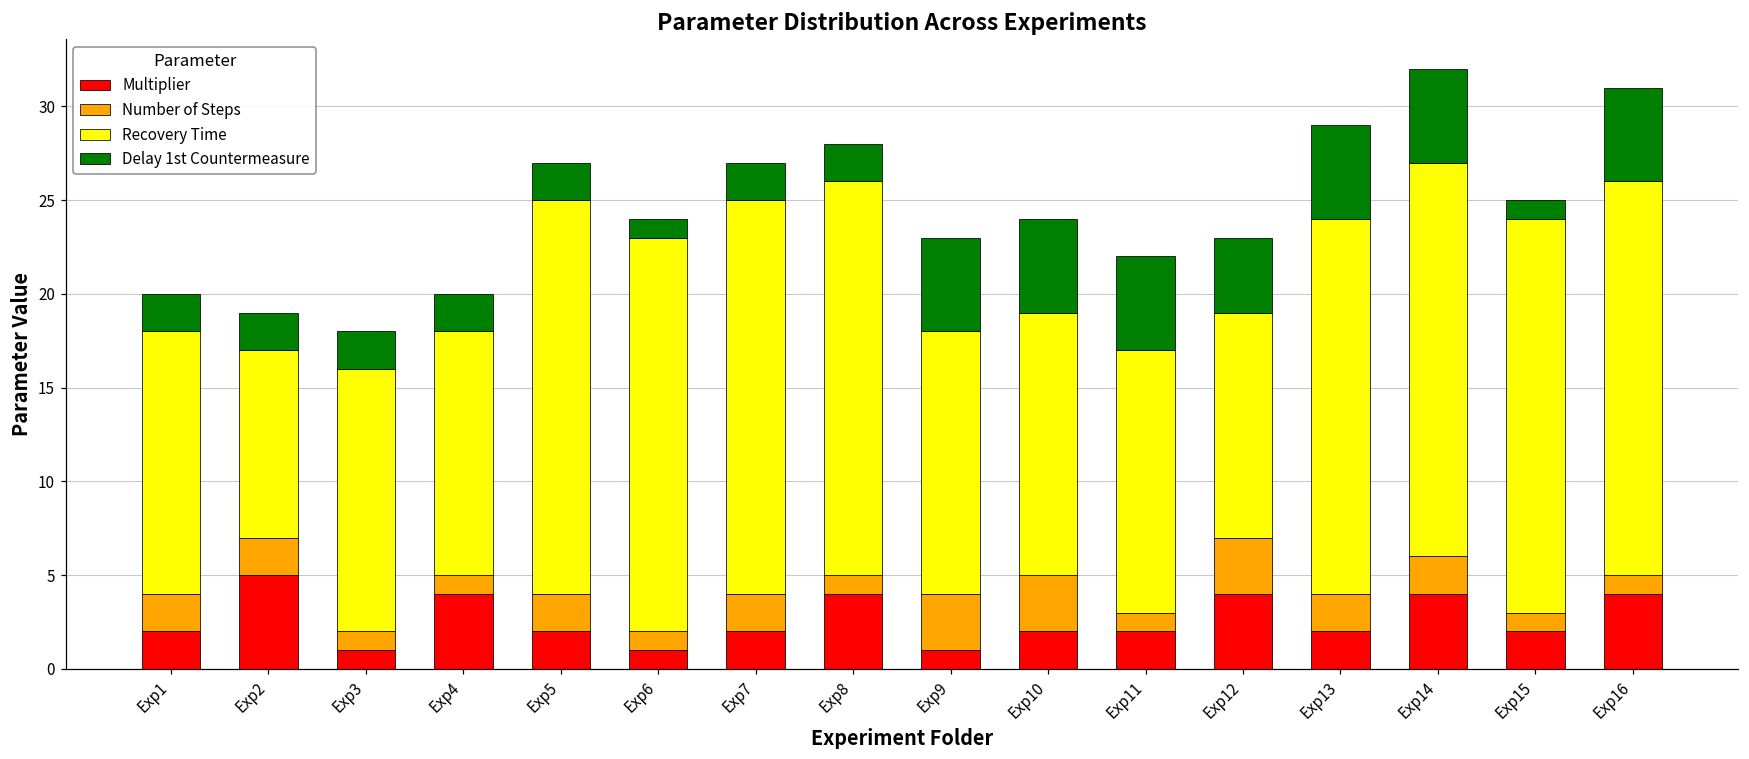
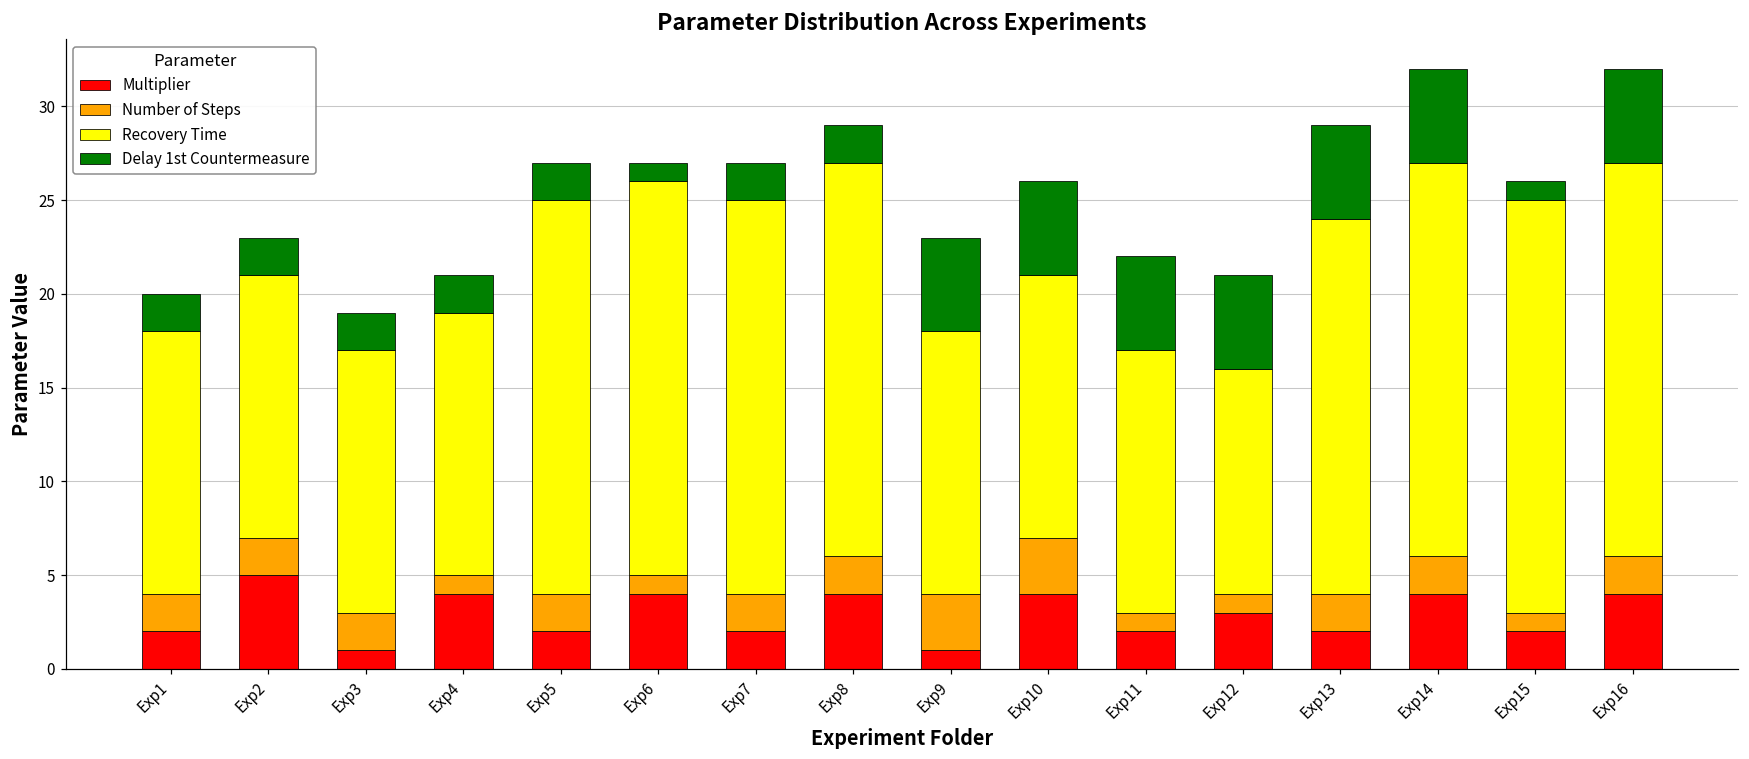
Recovery Time, Exp2: 10 -> 14
Number of Steps, Exp3: 1 -> 2
Recovery Time, Exp4: 13 -> 14
Multiplier, Exp6: 1 -> 4
Number of Steps, Exp8: 1 -> 2
Multiplier, Exp10: 2 -> 4
Multiplier, Exp12: 4 -> 3
Number of Steps, Exp12: 3 -> 1
Delay 1st Countermeasure, Exp12: 4 -> 5
Recovery Time, Exp15: 21 -> 22
Number of Steps, Exp16: 1 -> 2
